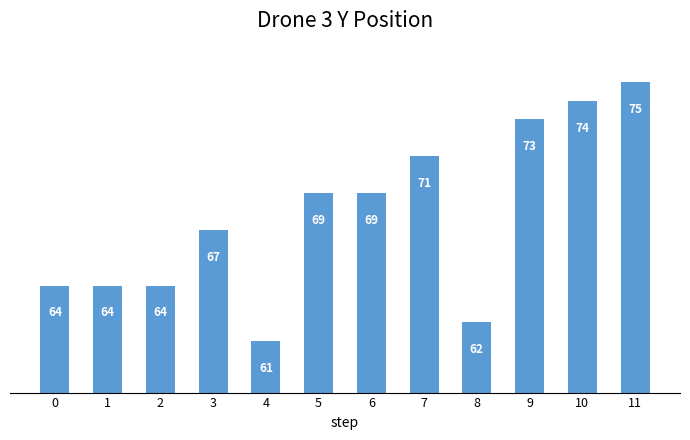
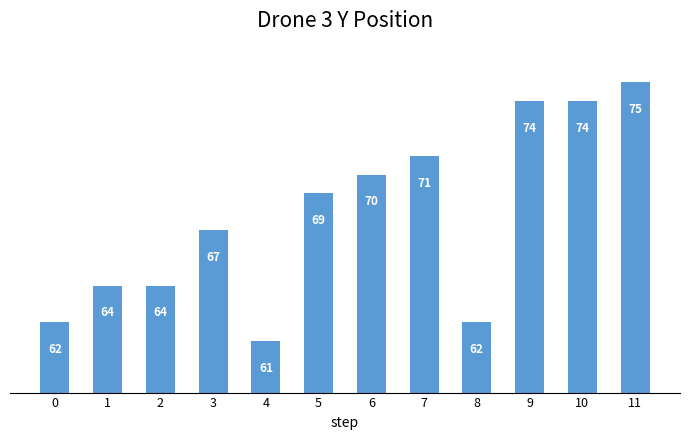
0: 64 -> 62
6: 69 -> 70
9: 73 -> 74
